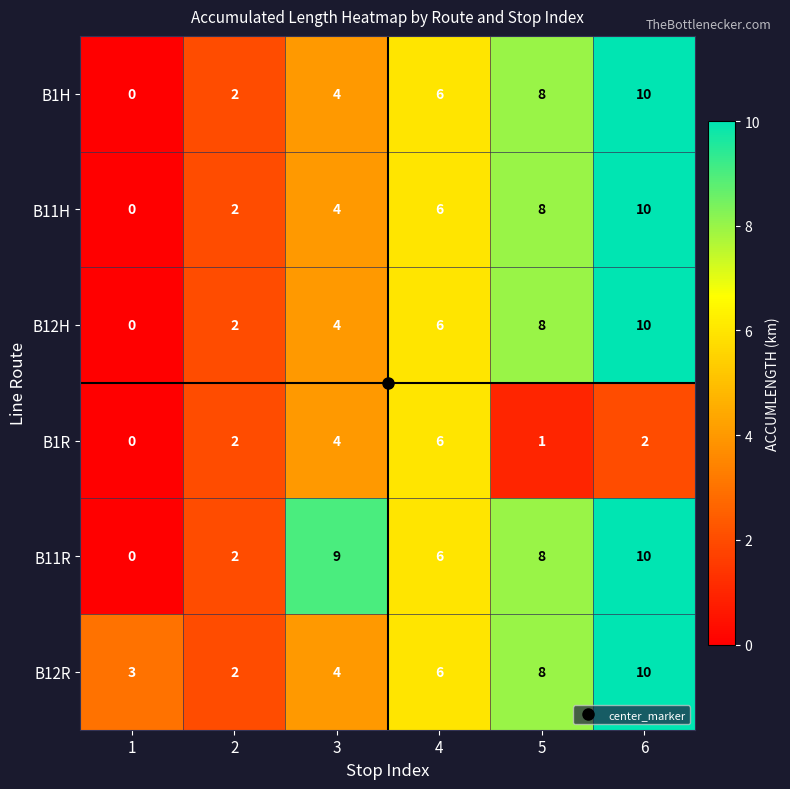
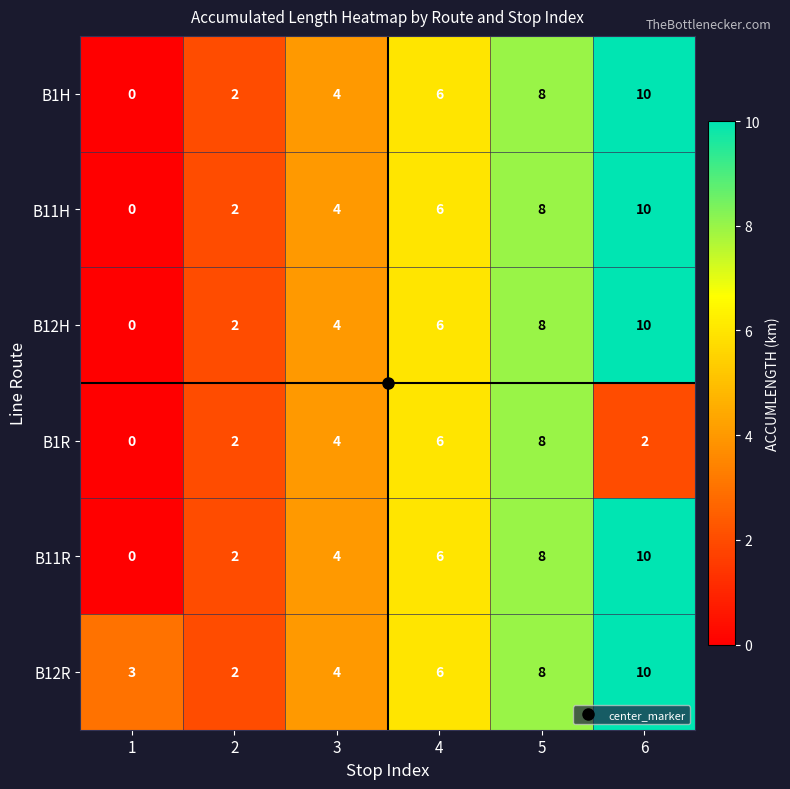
B1R, 5: 1 -> 8
B11R, 3: 9 -> 4
